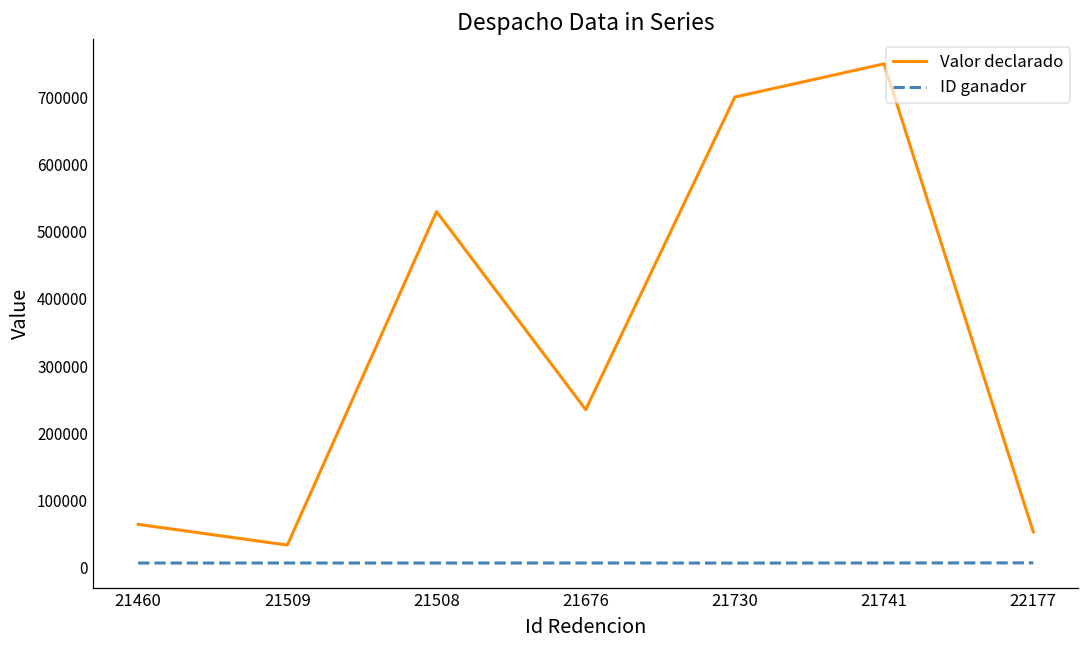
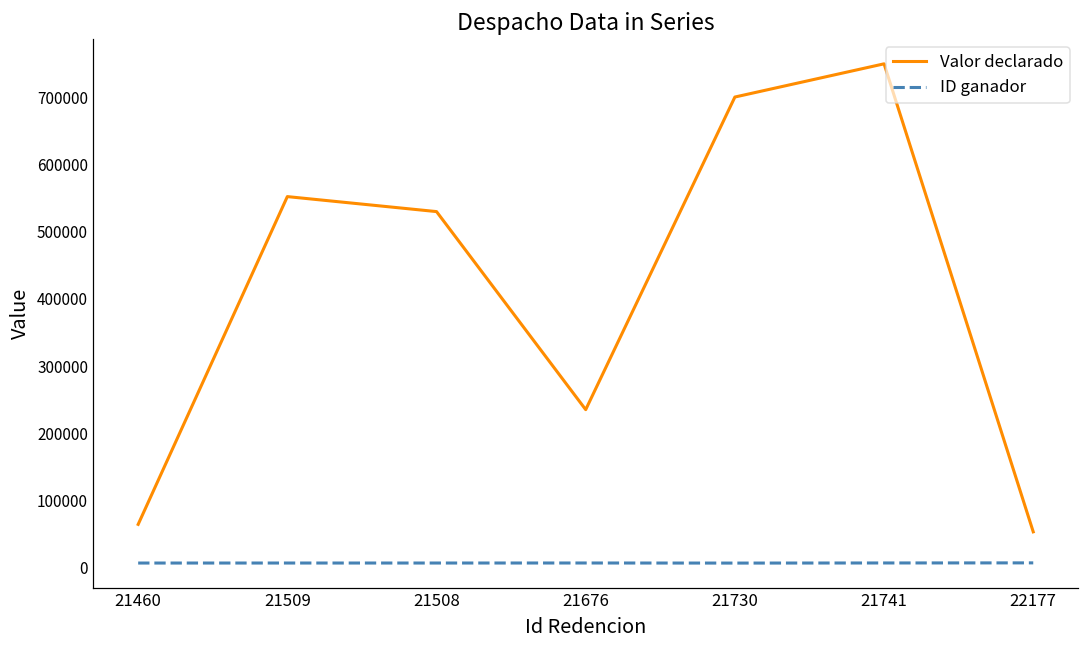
Valor declarado, 21509: 30000 -> 550000
